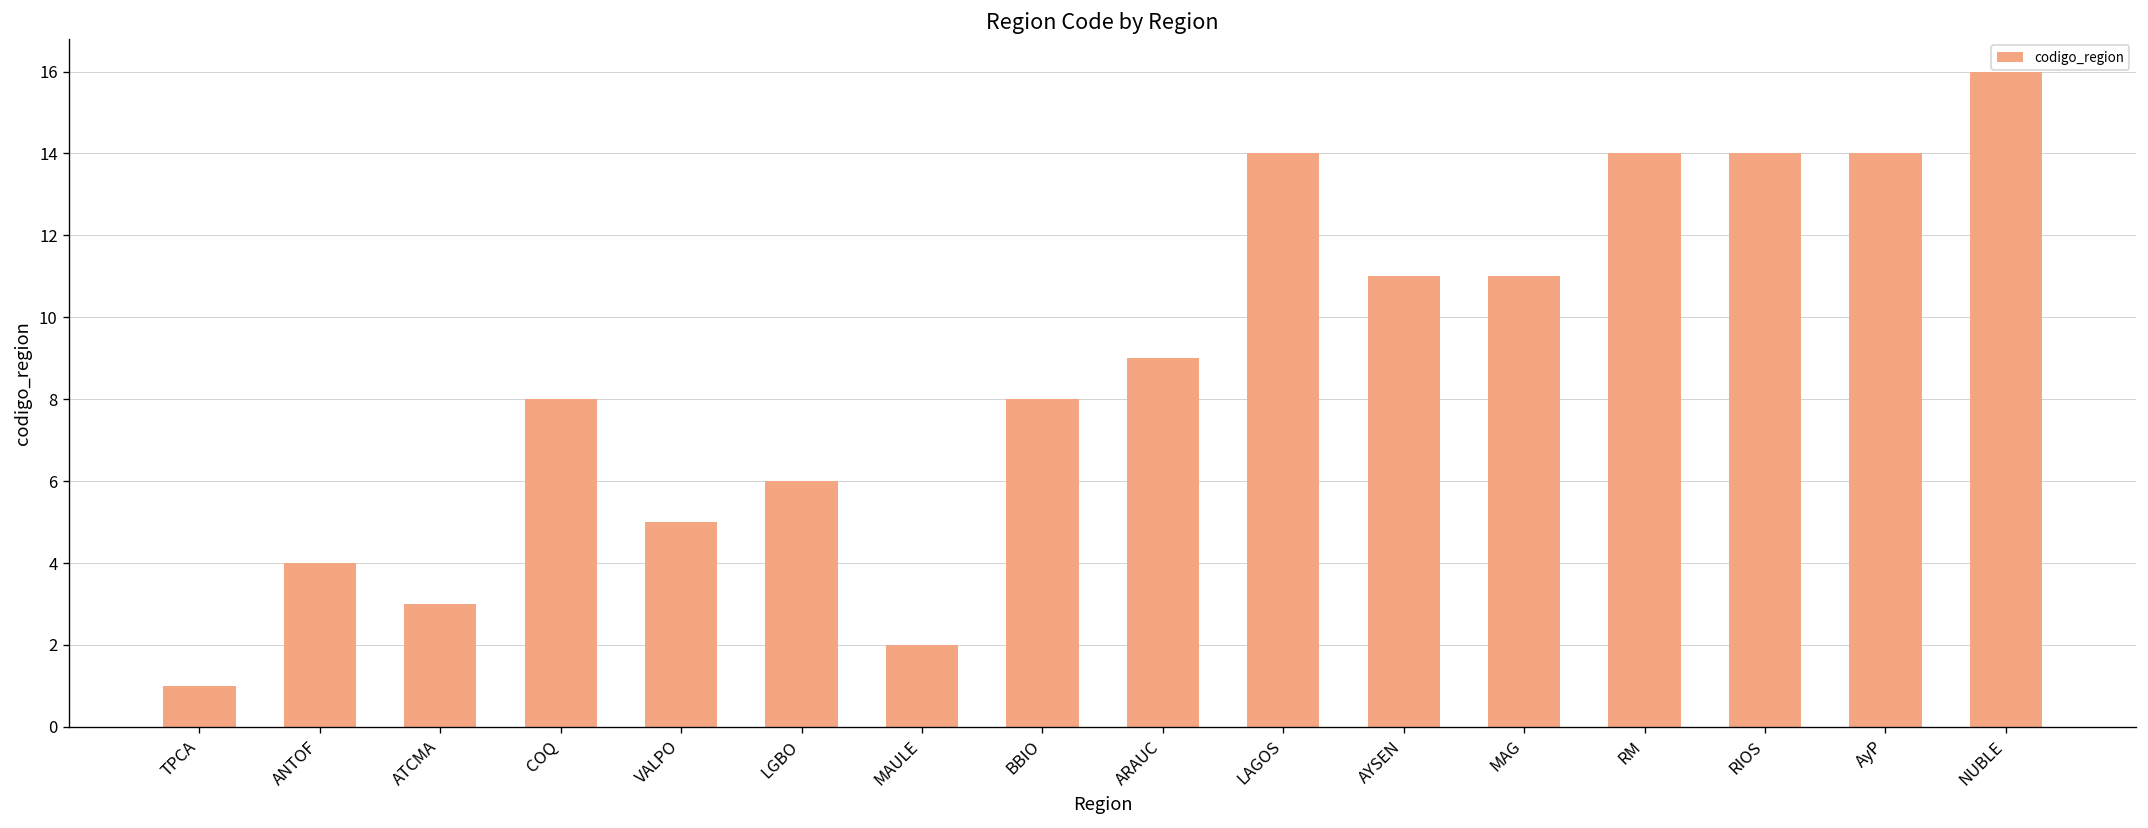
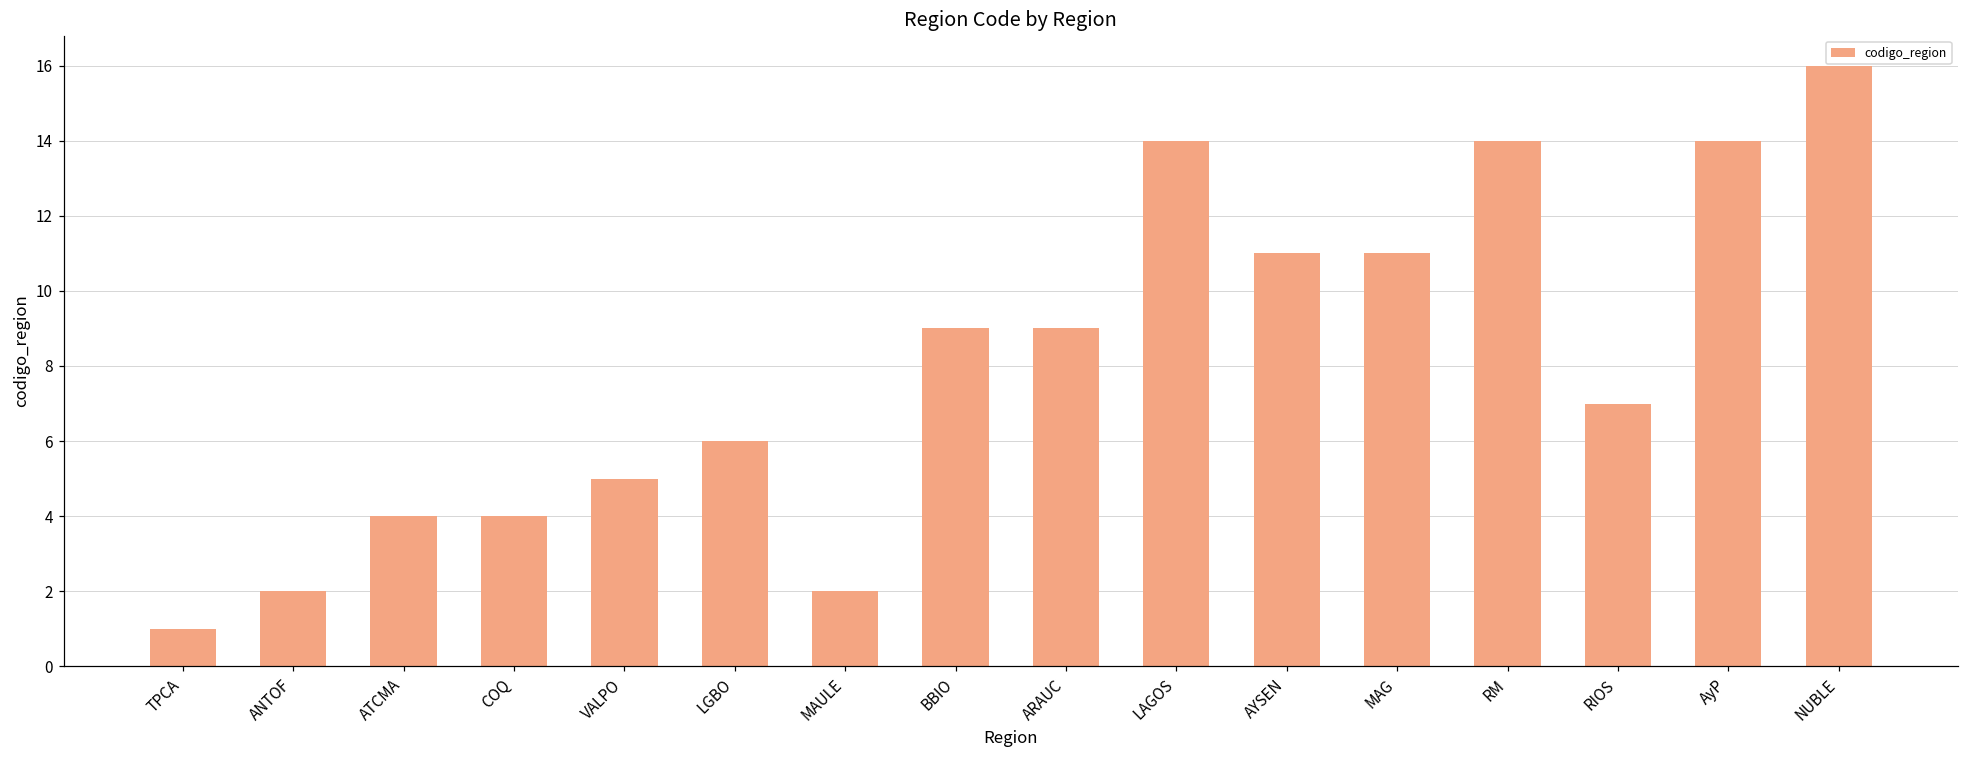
ANTOF: 4 -> 2
ATCMA: 3 -> 4
COQ: 8 -> 4
BBIO: 8 -> 9
RIOS: 14 -> 7
